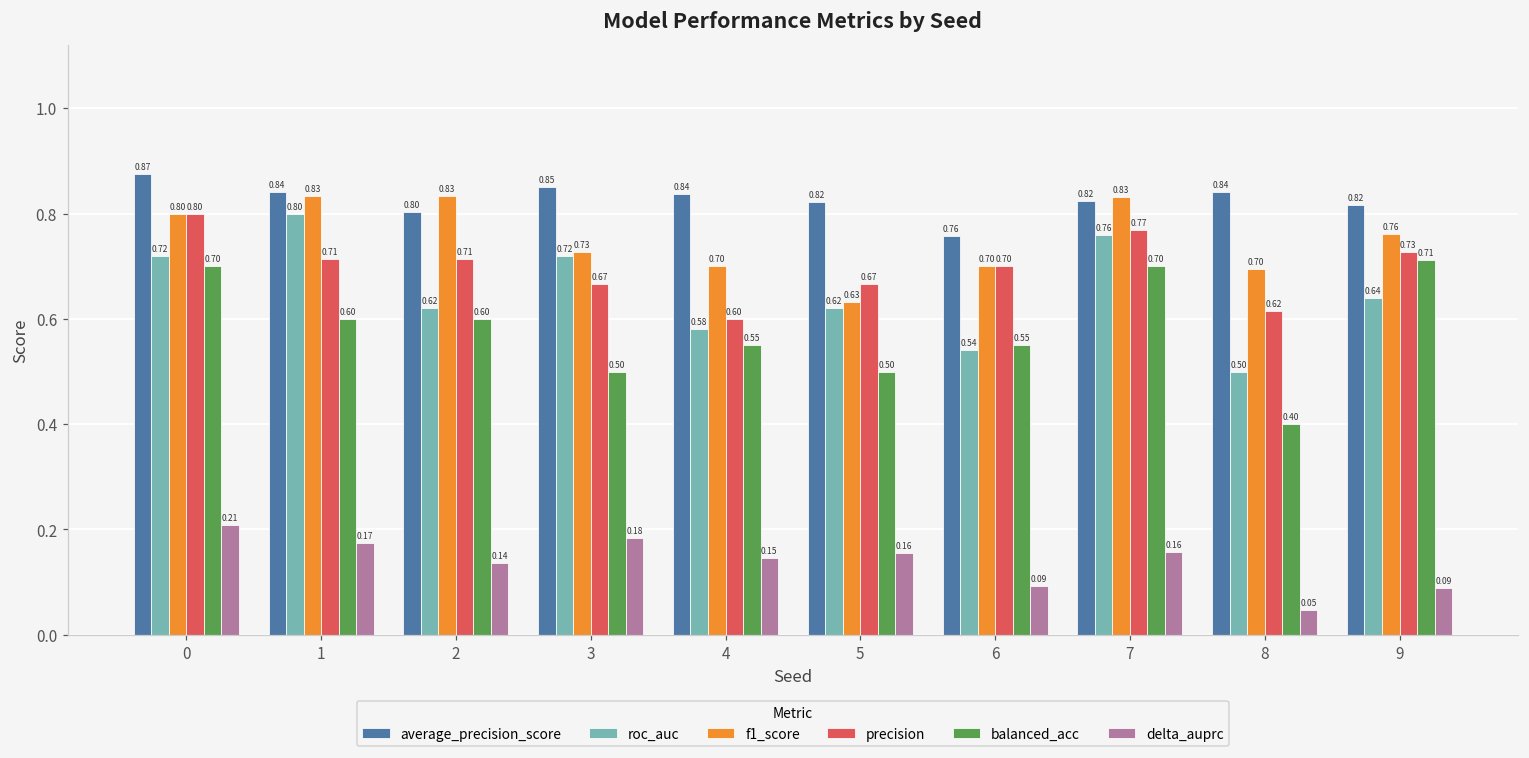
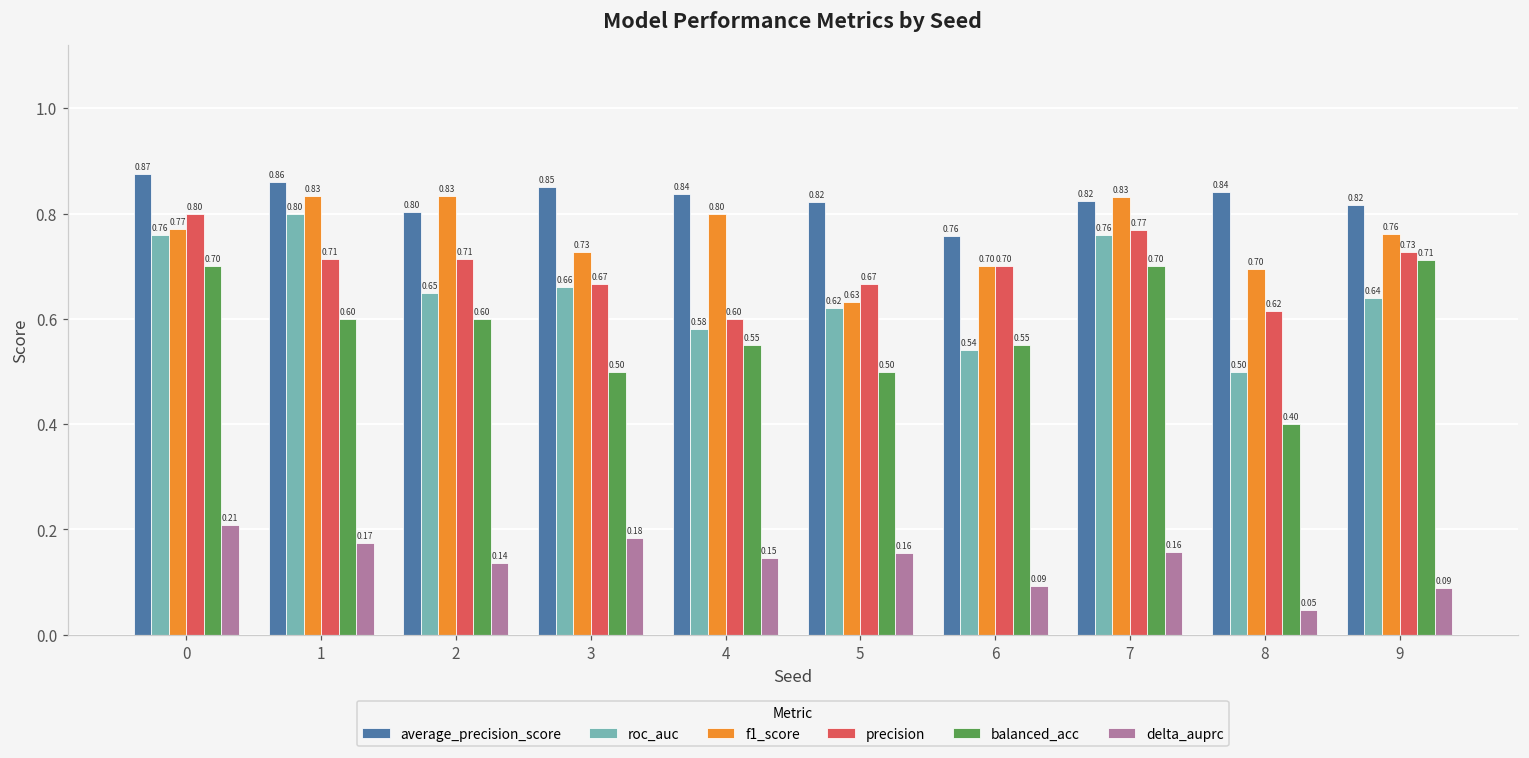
roc_auc, 0: 0.72 -> 0.76
f1_score, 0: 0.80 -> 0.77
average_precision_score, 1: 0.84 -> 0.86
roc_auc, 2: 0.62 -> 0.65
roc_auc, 3: 0.72 -> 0.66
f1_score, 4: 0.70 -> 0.80
